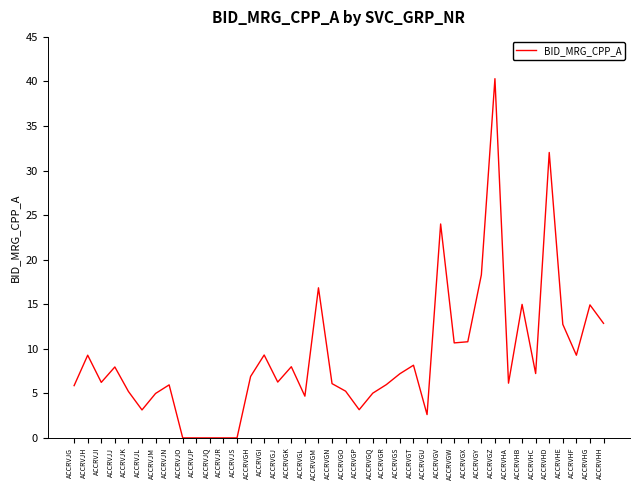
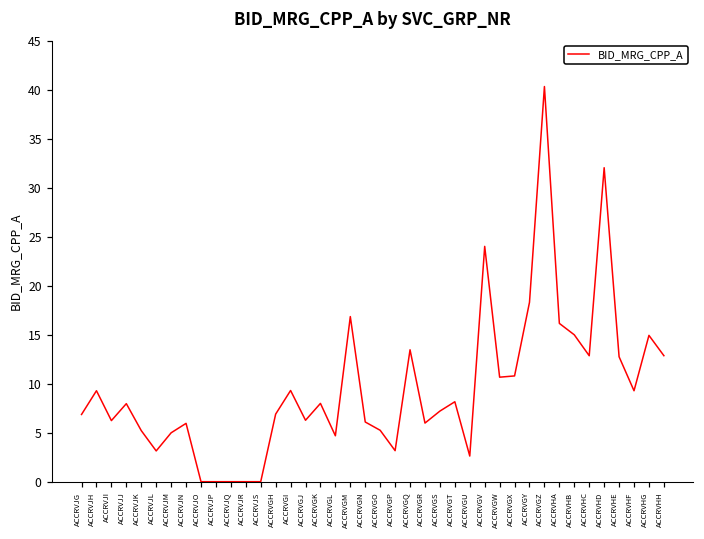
ACCRVJG: 6 -> 7
ACCRVGQ: 5 -> 13
ACCRVHA: 6 -> 16
ACCRVHC: 7 -> 13
